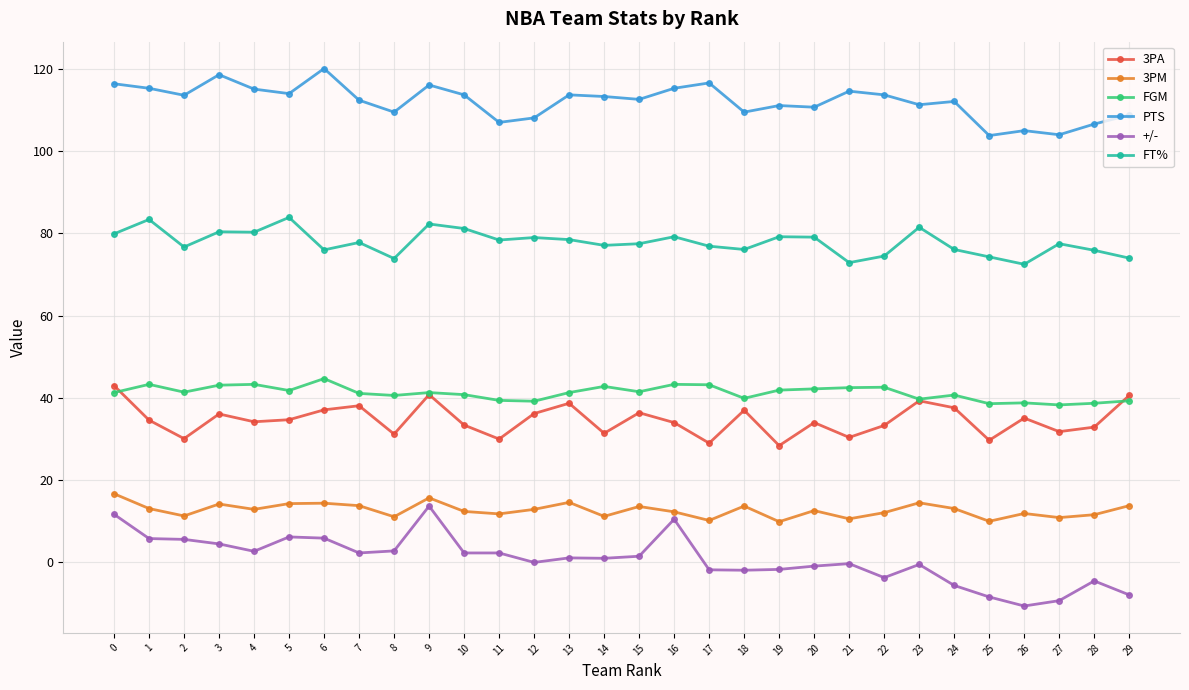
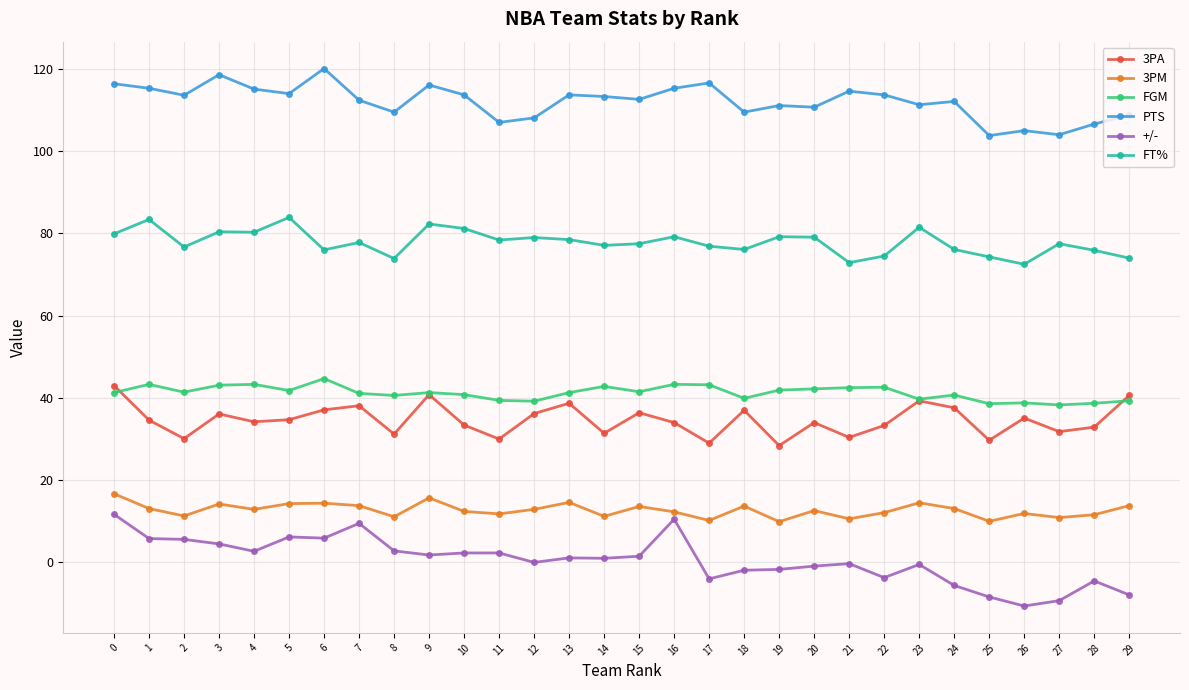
+/-, 7: 2 -> 10
+/-, 9: 14 -> 2
+/-, 17: -2 -> -4
